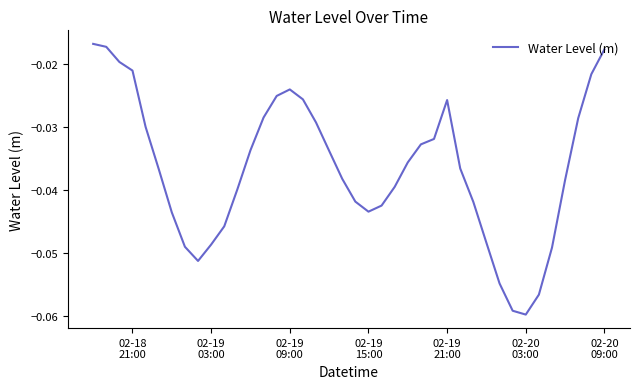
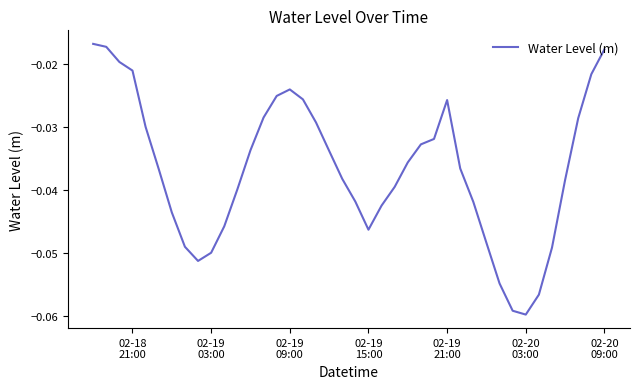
02-19 03:00: -0.049 -> -0.050
02-19 15:00: -0.044 -> -0.046
